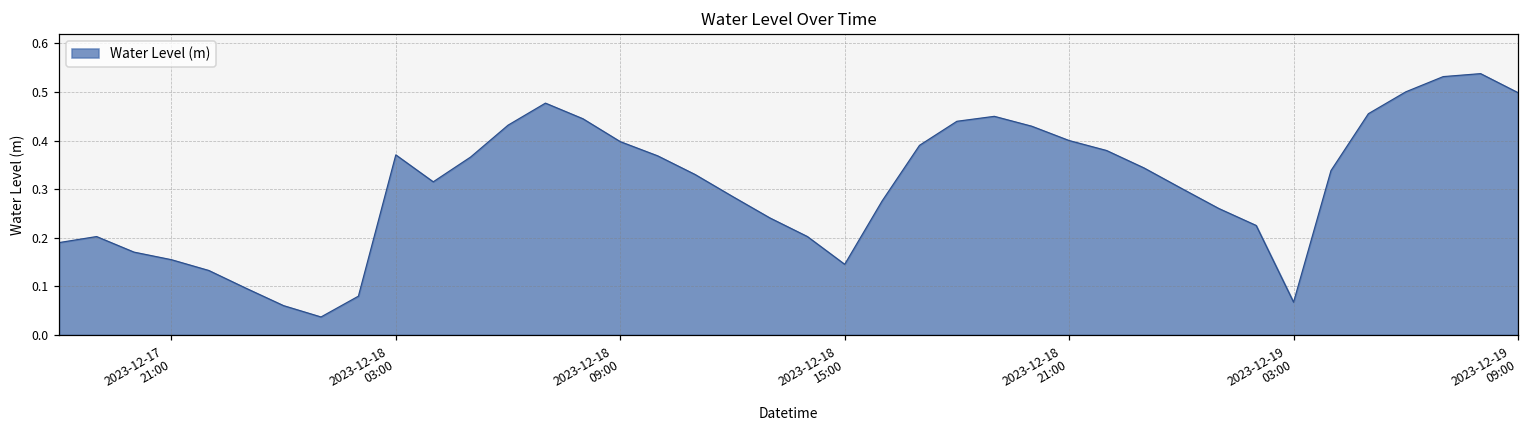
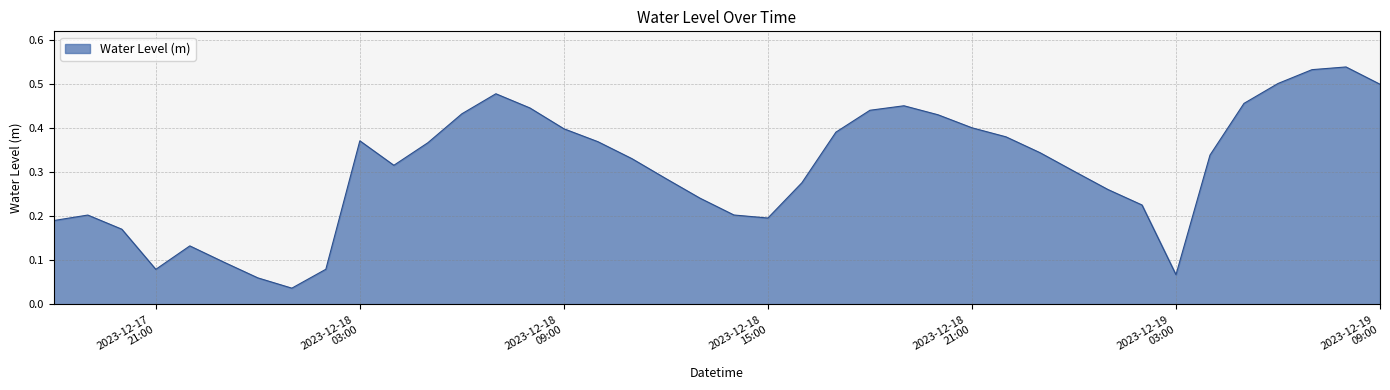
2023-12-17 21:00: 0.15 -> 0.08
2023-12-18 15:00: 0.15 -> 0.20
